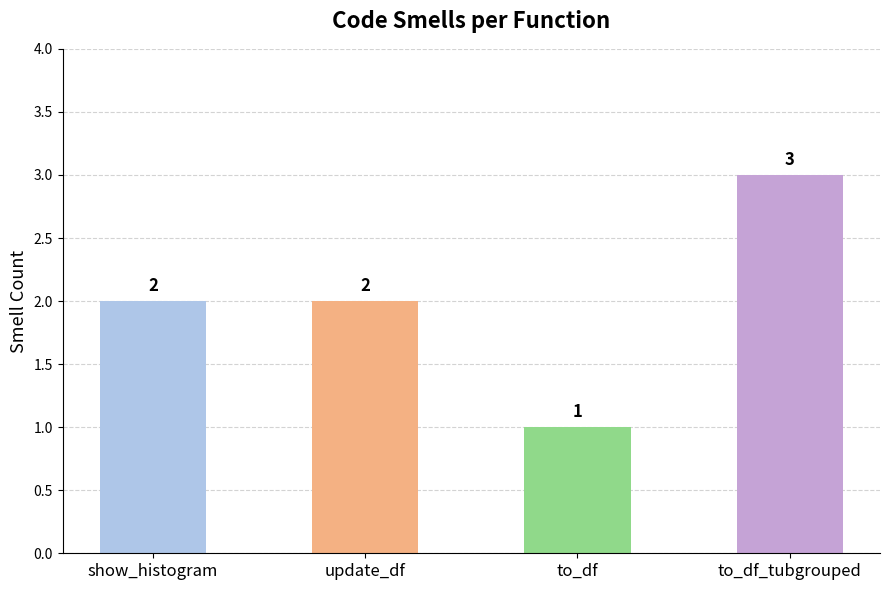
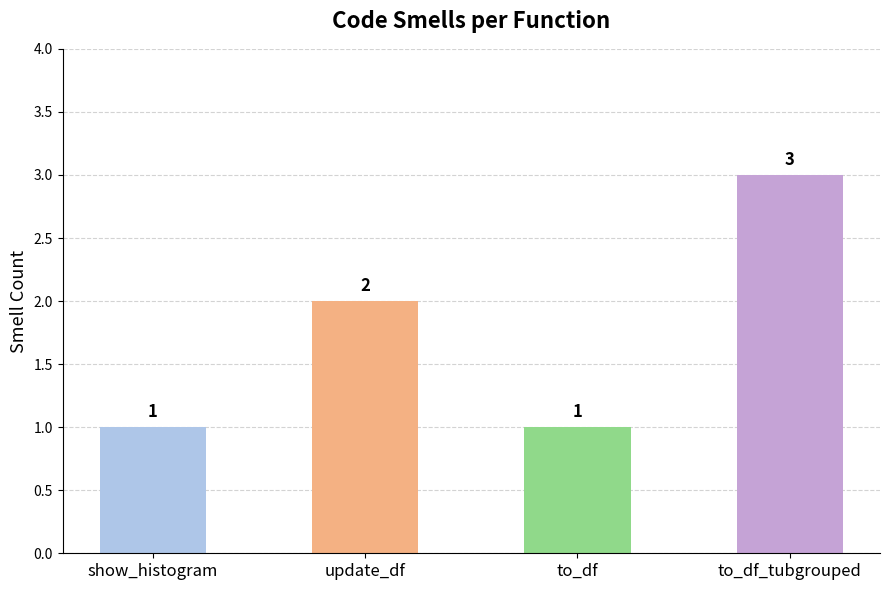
show_histogram: 2 -> 1
